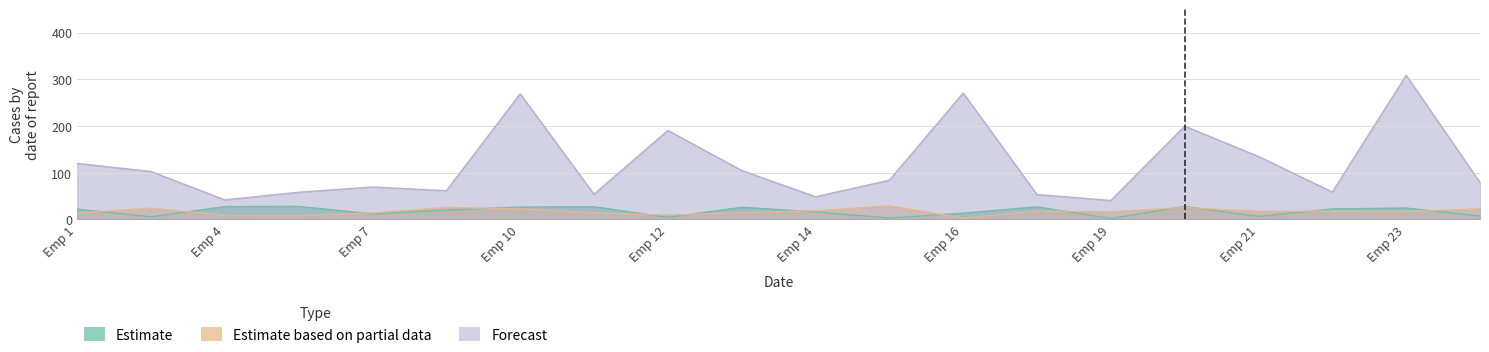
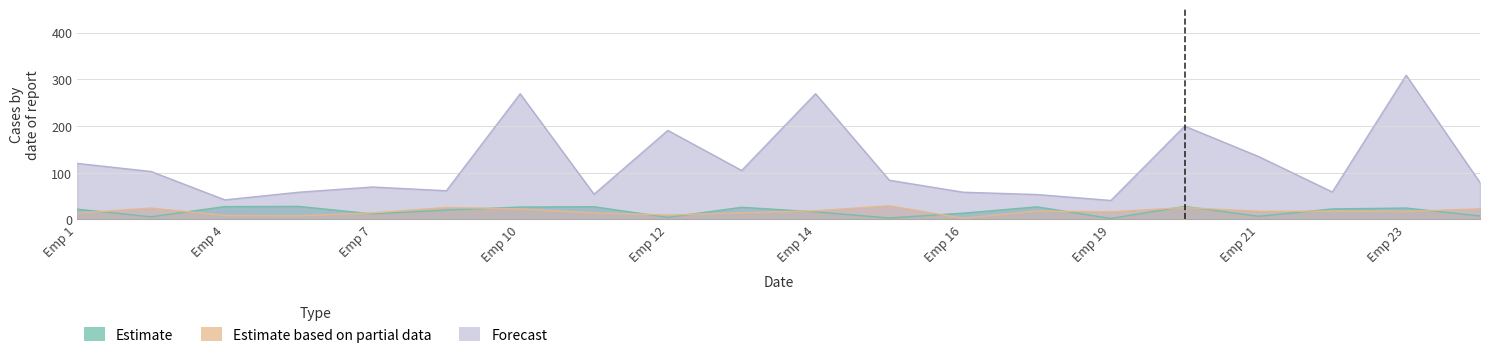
Forecast, Emp 14: 50 -> 270
Forecast, Emp 16: 270 -> 60
